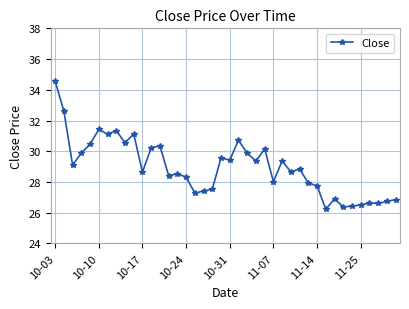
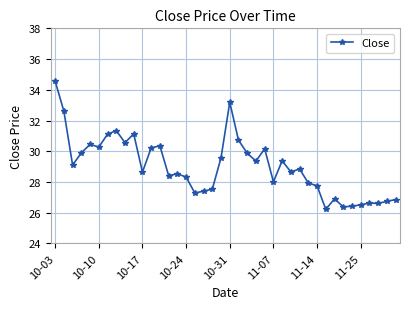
10-10: 31.4 -> 30.3
10-31: 29.4 -> 33.2
